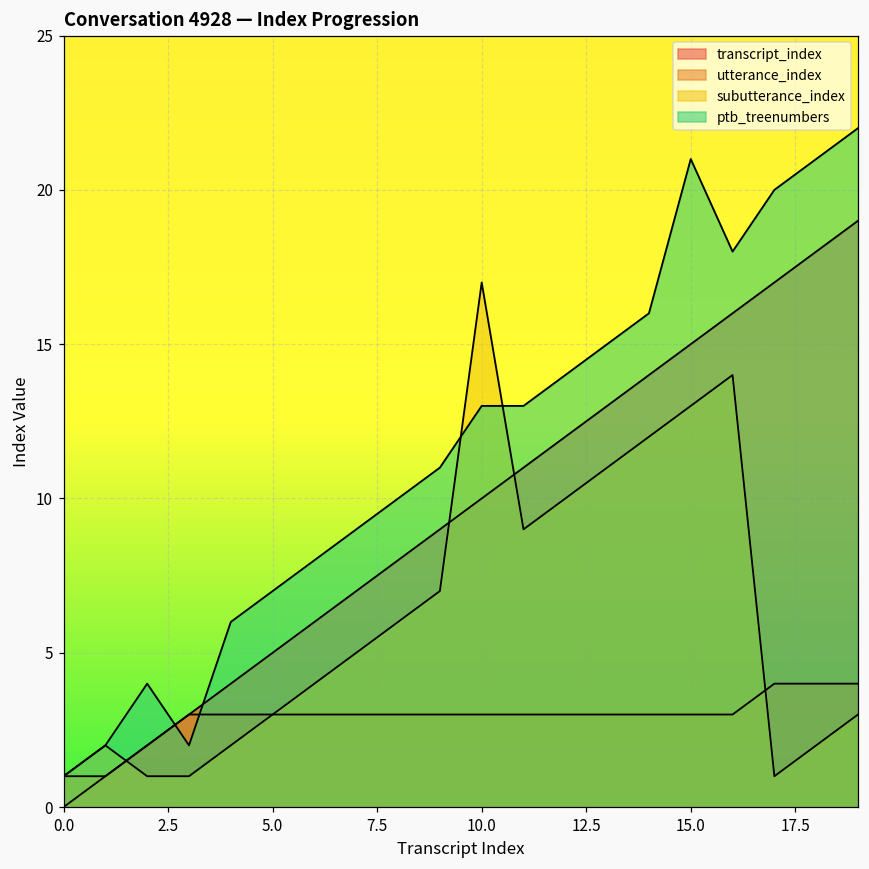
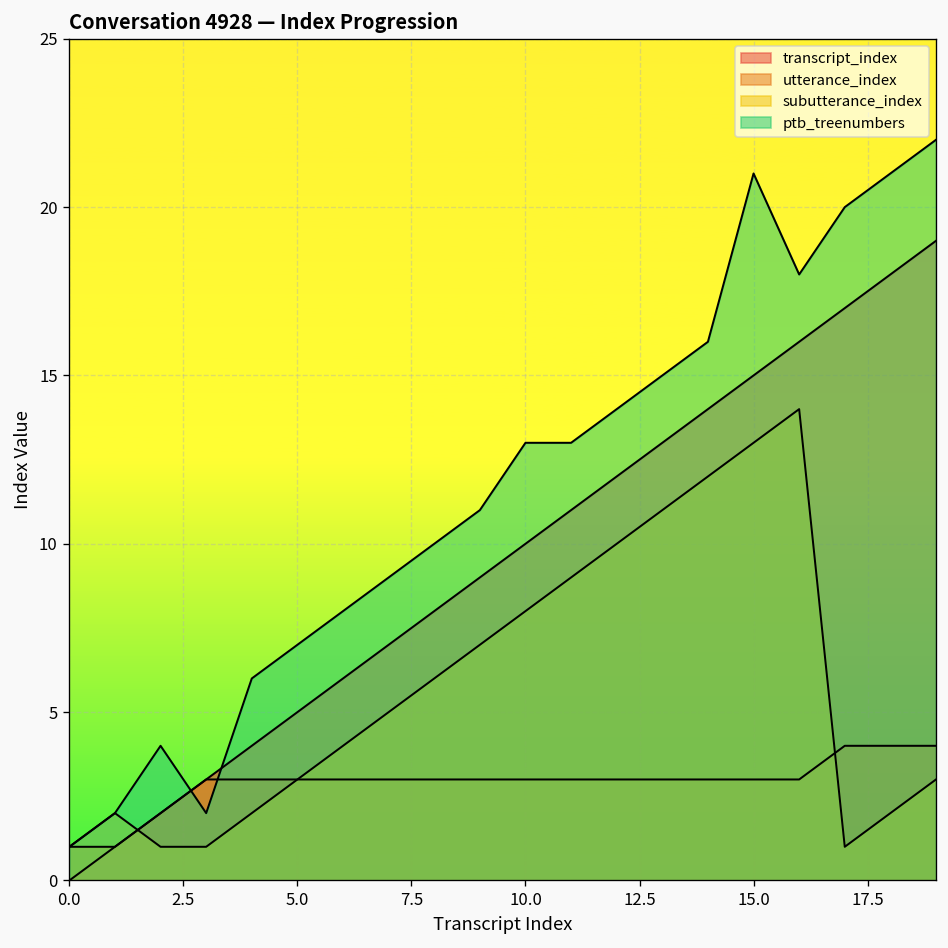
subutterance_index, 10.0: 17 -> 8
